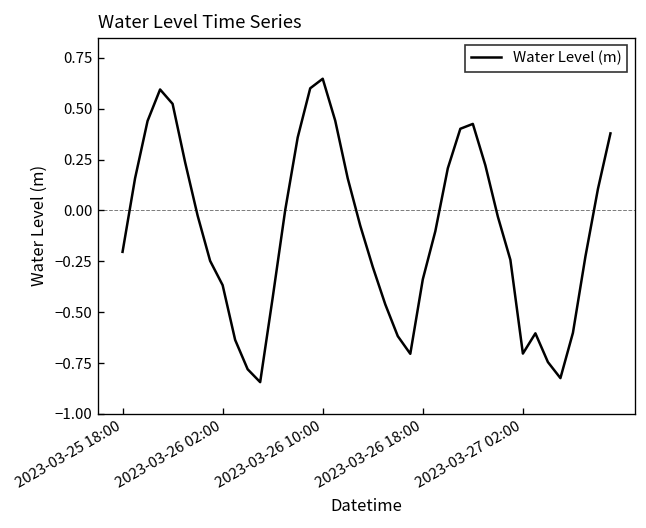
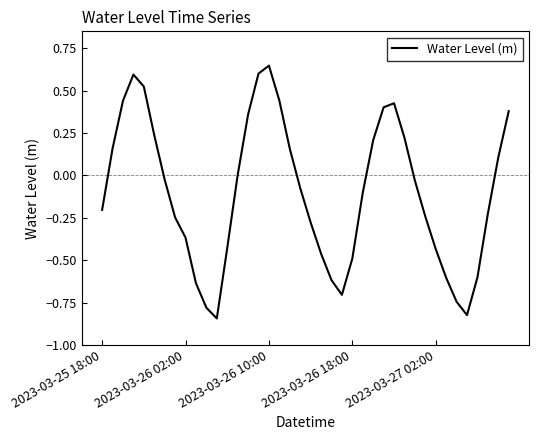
2023-03-26 18:00: -0.34 -> -0.49
2023-03-27 02:00: -0.70 -> -0.43
